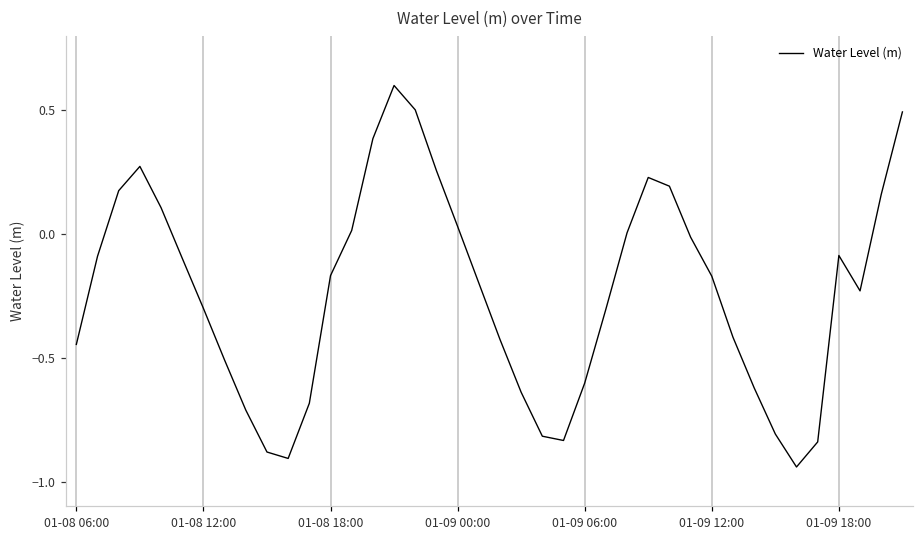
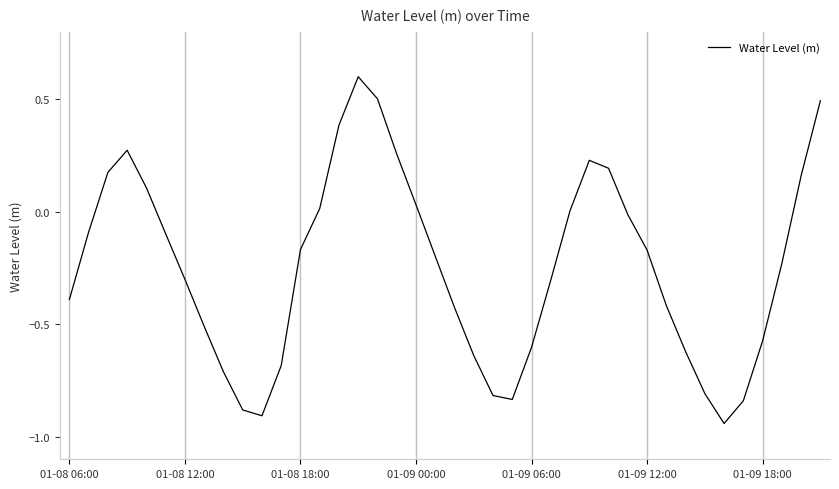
01-08 06:00: -0.45 -> -0.39
01-09 18:00: -0.09 -> -0.57
